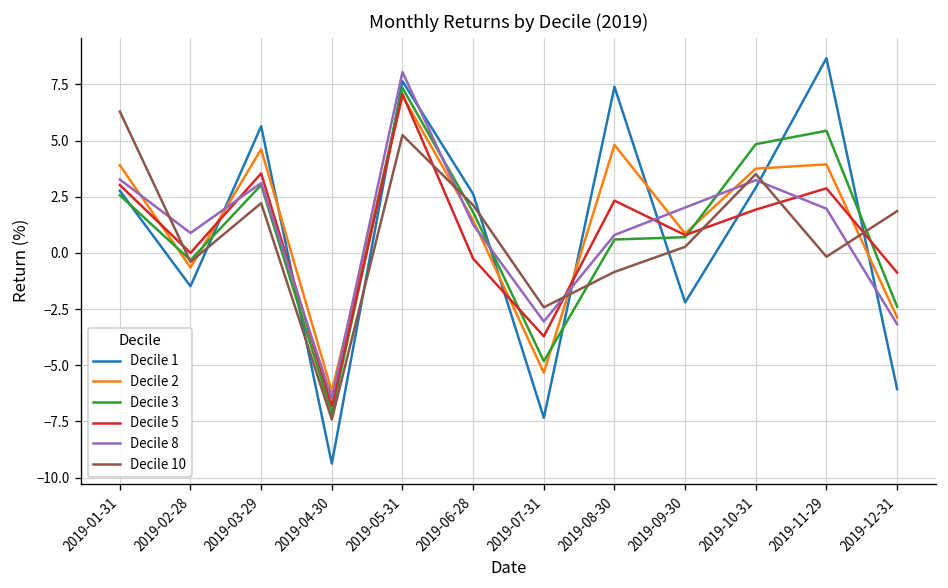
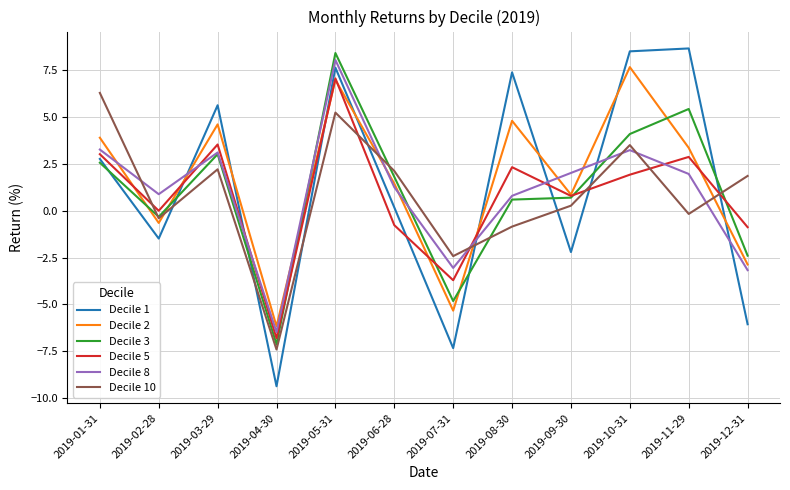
Decile 3, 2019-05-31: 7.3 -> 8.4
Decile 1, 2019-06-28: 2.6 -> 0.2
Decile 5, 2019-06-28: -0.3 -> -0.8
Decile 1, 2019-10-31: 2.9 -> 8.5
Decile 2, 2019-10-31: 3.8 -> 7.7
Decile 3, 2019-10-31: 4.8 -> 4.1
Decile 2, 2019-11-29: 3.9 -> 3.4
